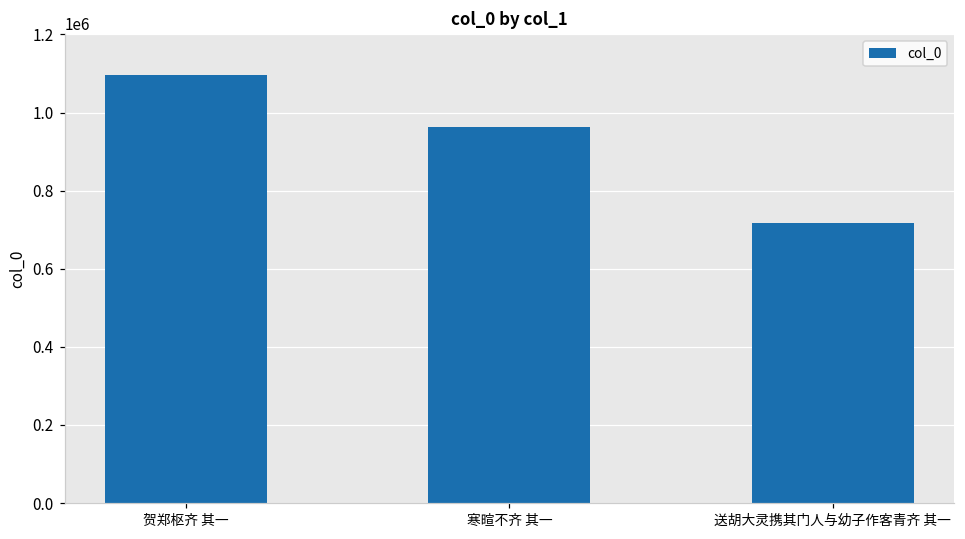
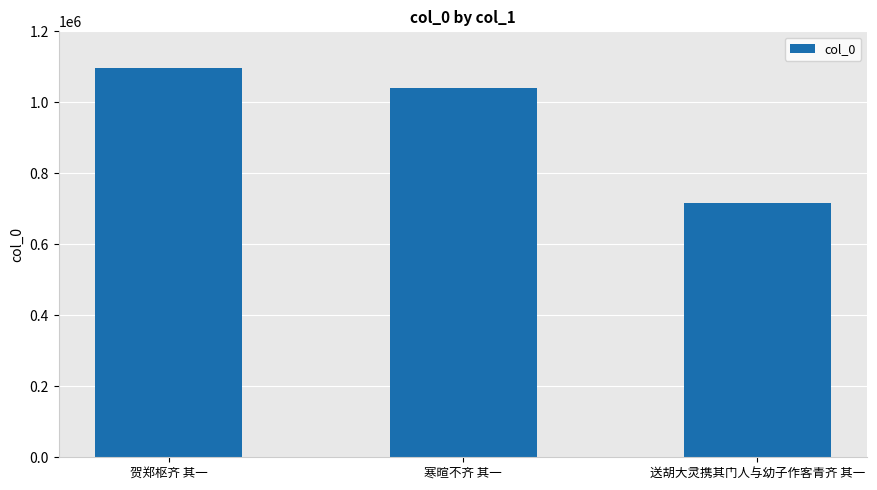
寒暄不齐 其一: 960000 -> 1040000
